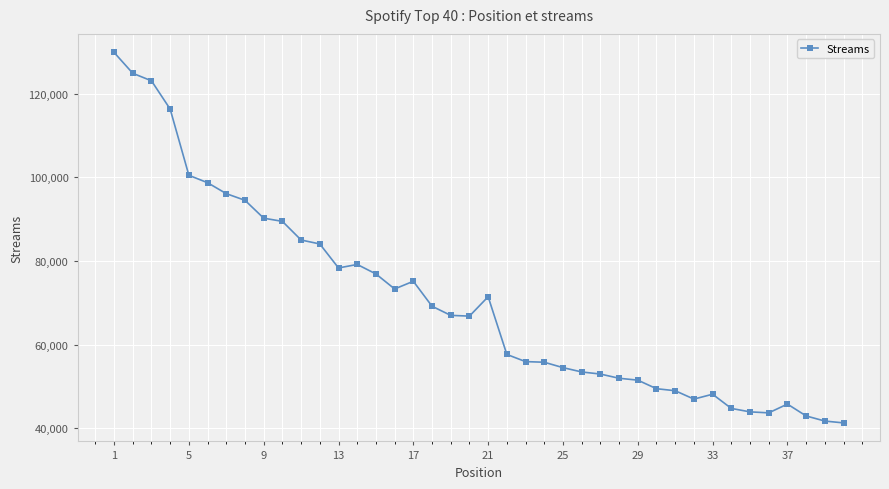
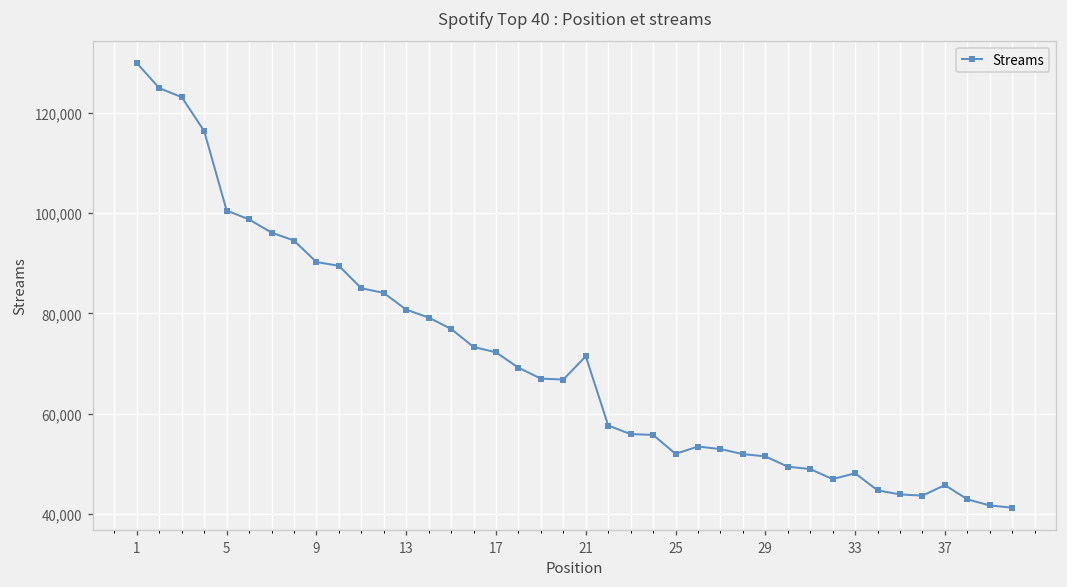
13: 78,000 -> 81,000
17: 75,000 -> 72,000
25: 54,000 -> 52,000
